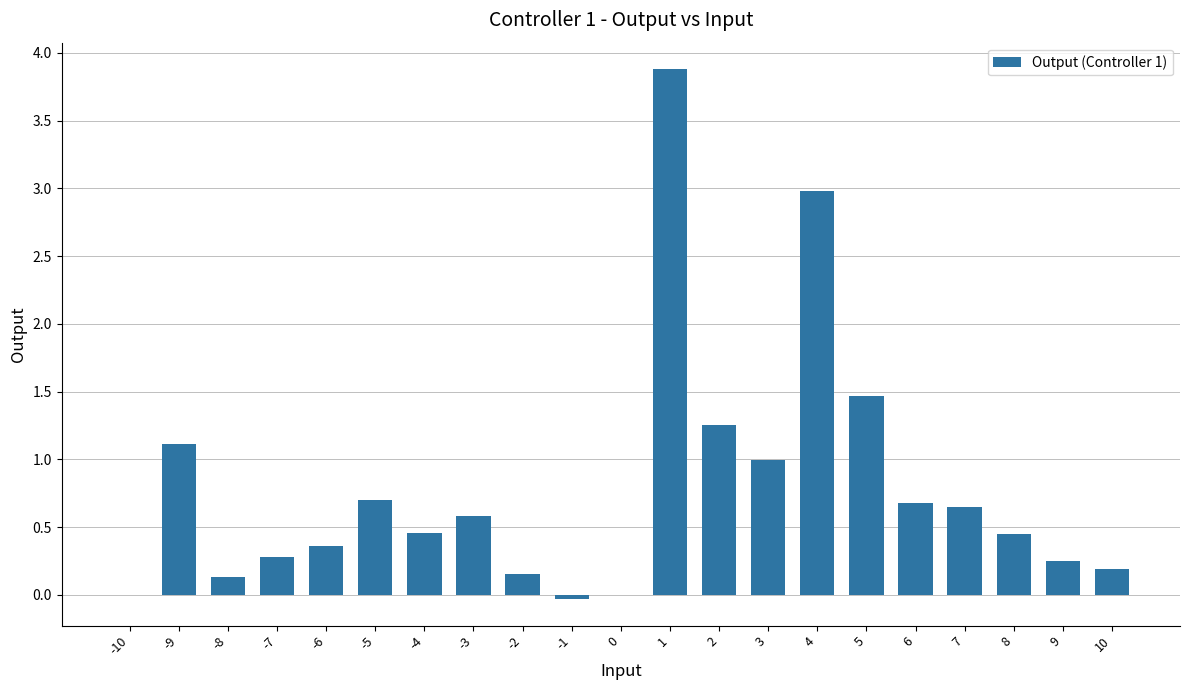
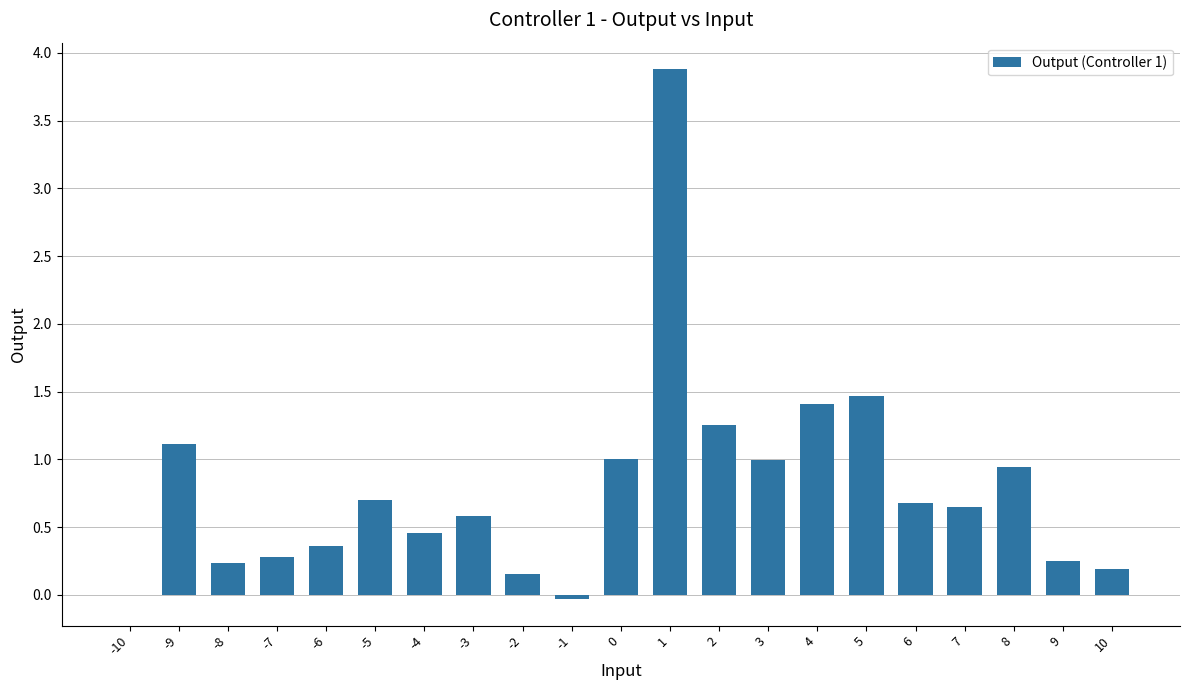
-8: 0.13 -> 0.23
0: 0 -> 1
4: 2.98 -> 1.41
8: 0.45 -> 0.94
